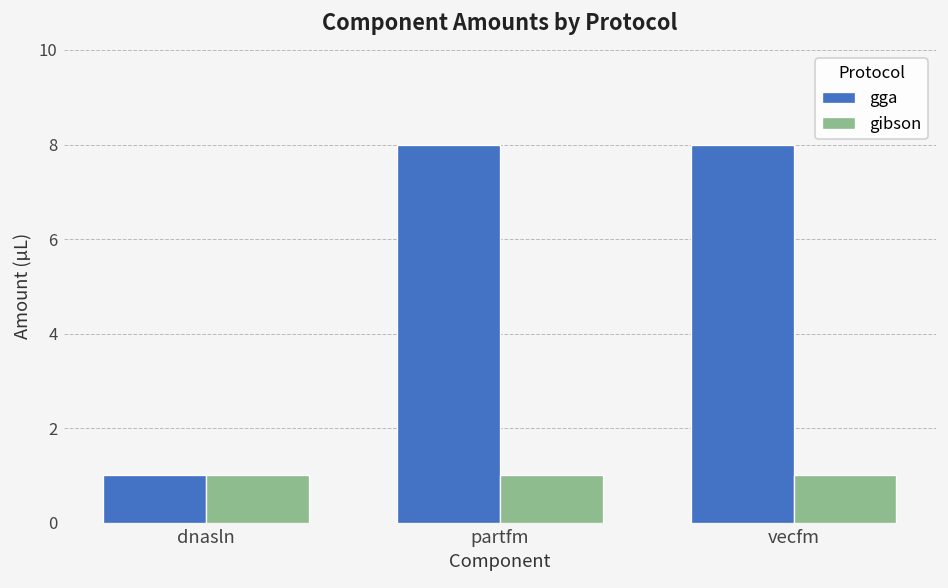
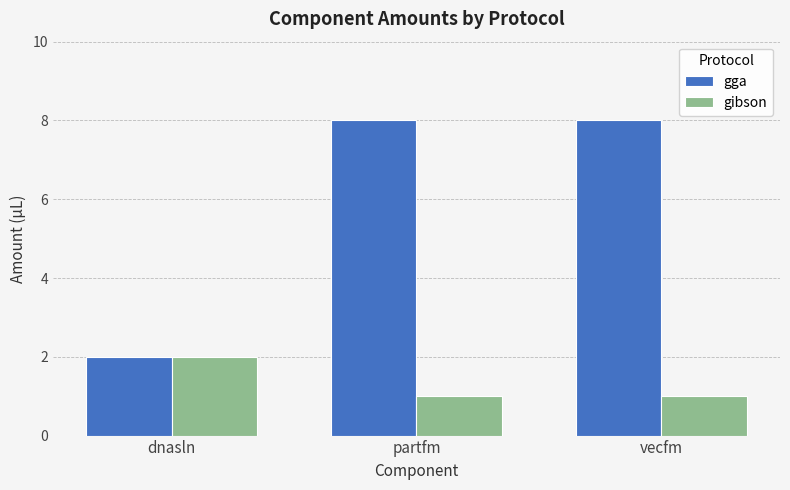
gga, dnasln: 1 -> 2
gibson, dnasln: 1 -> 2
